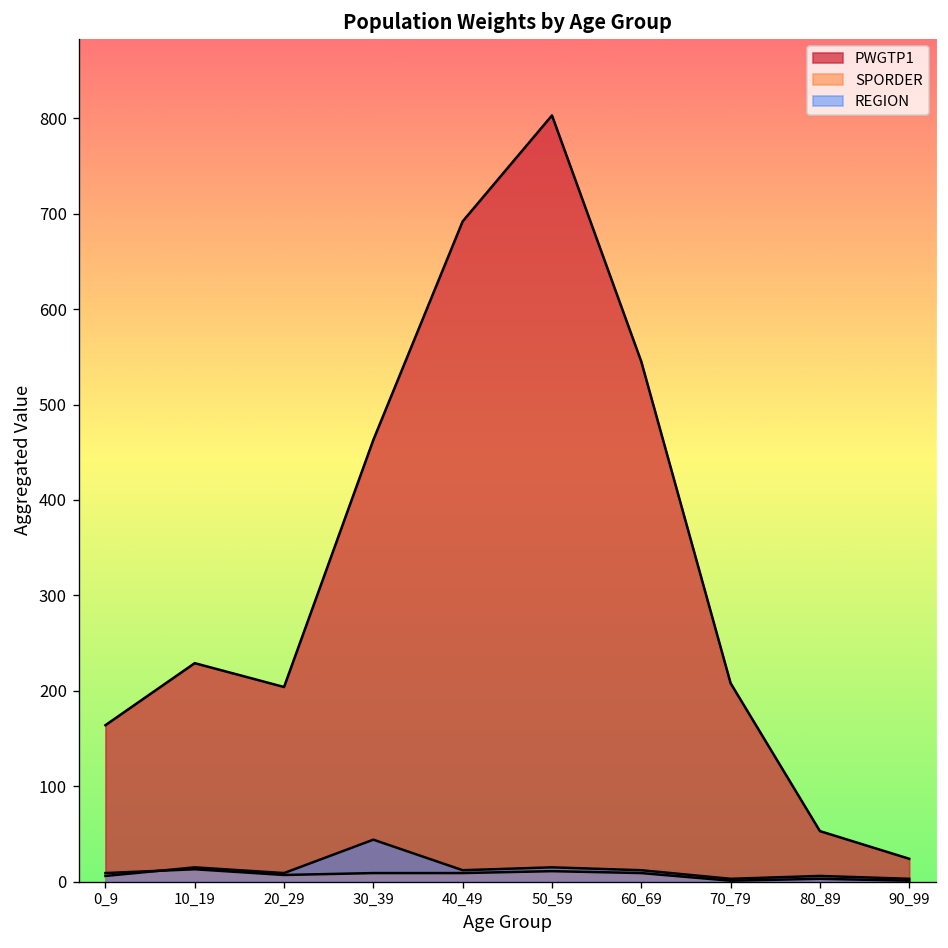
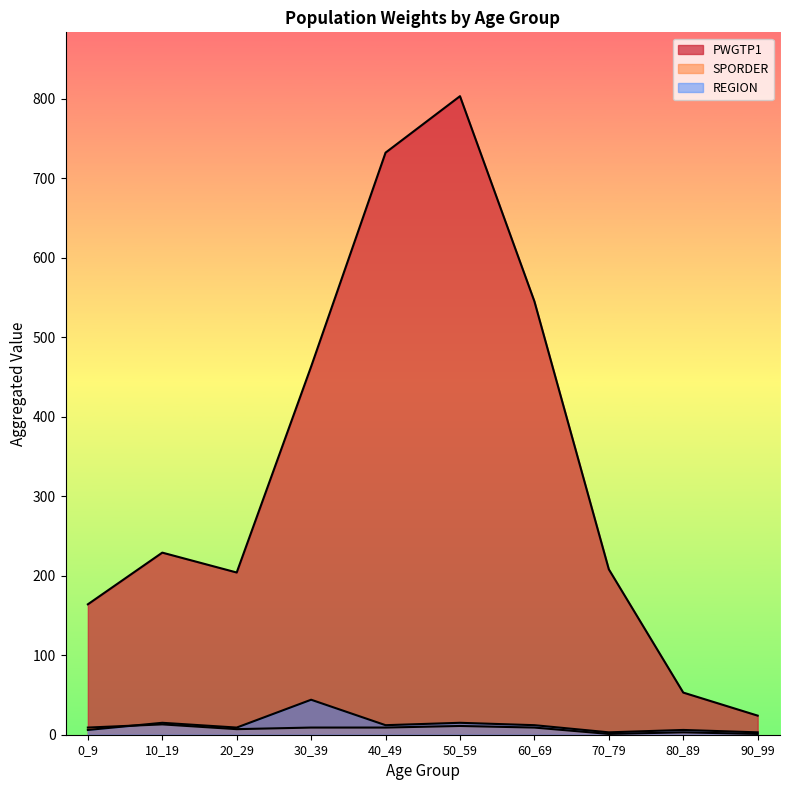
PWGTP1, 40_49: 690 -> 730
